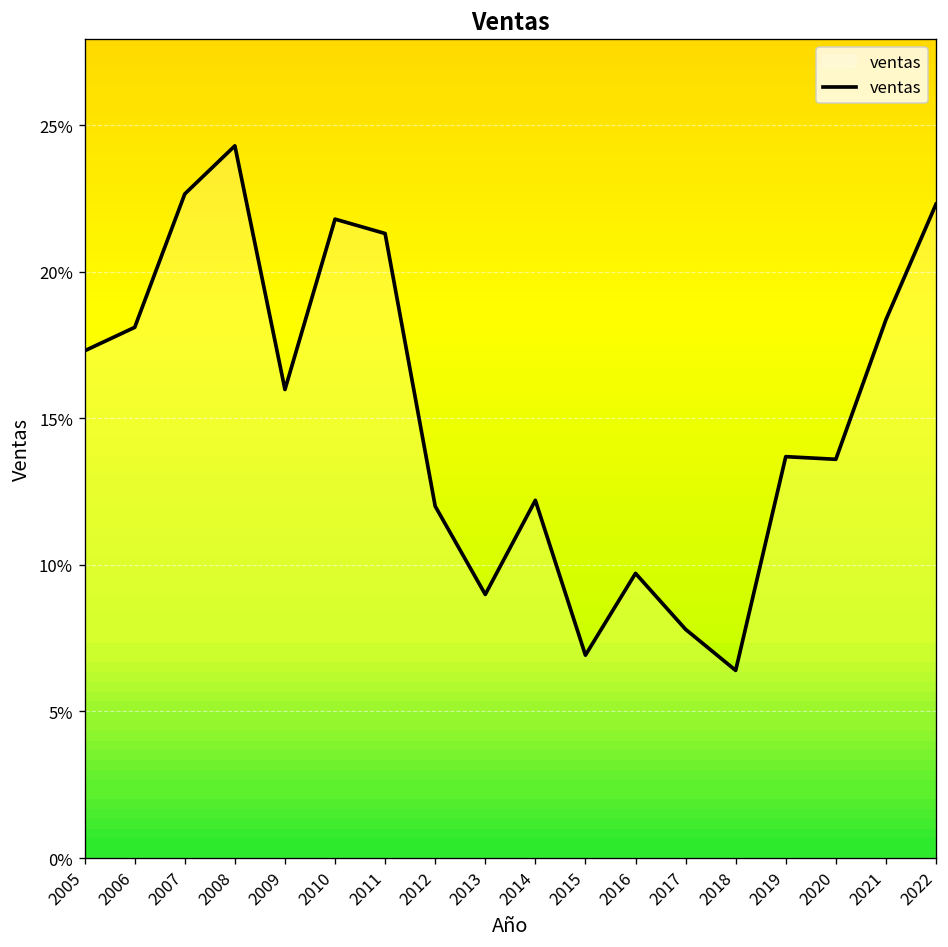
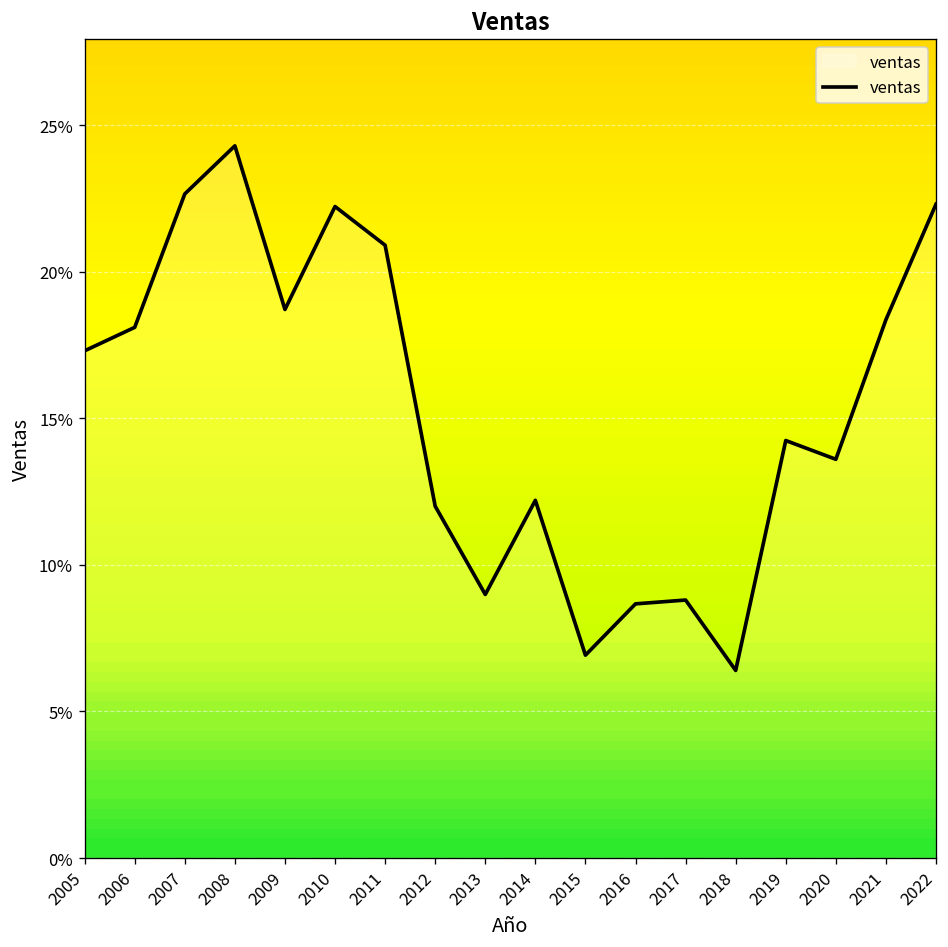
2009: 16.0% -> 18.7%
2010: 21.8% -> 22.2%
2011: 21.3% -> 20.9%
2016: 9.7% -> 8.7%
2017: 7.8% -> 8.8%
2019: 13.7% -> 14.2%
